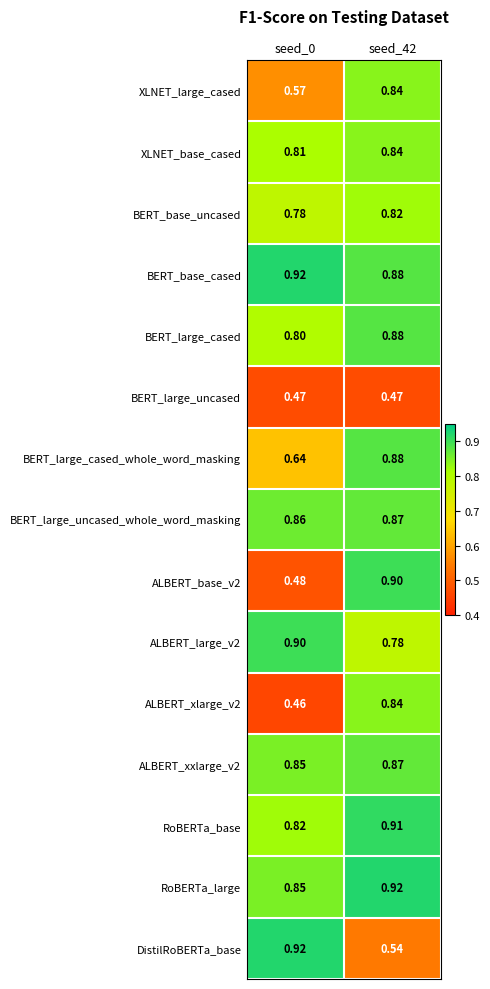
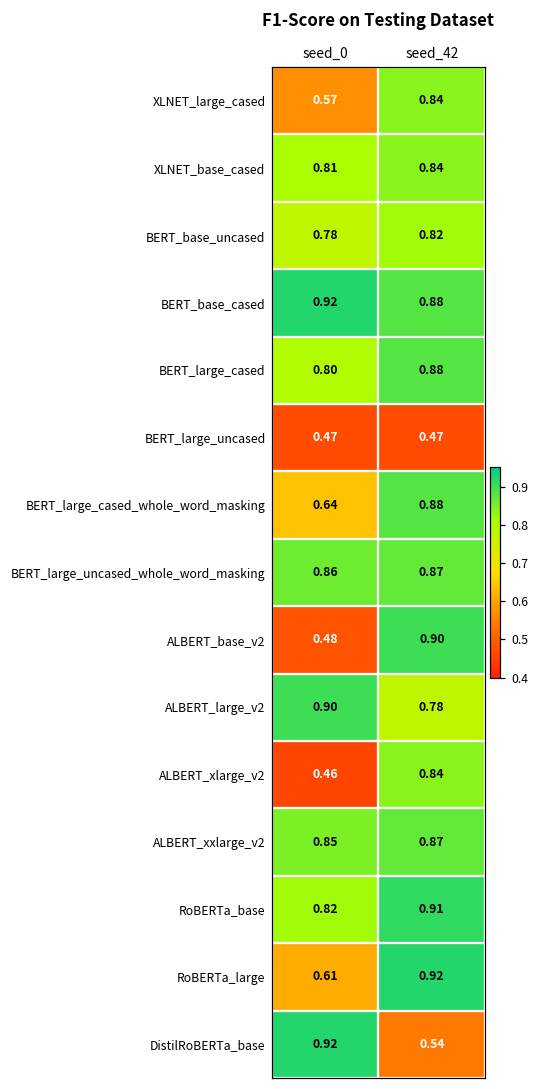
RoBERTa_large, seed_0: 0.85 -> 0.61
